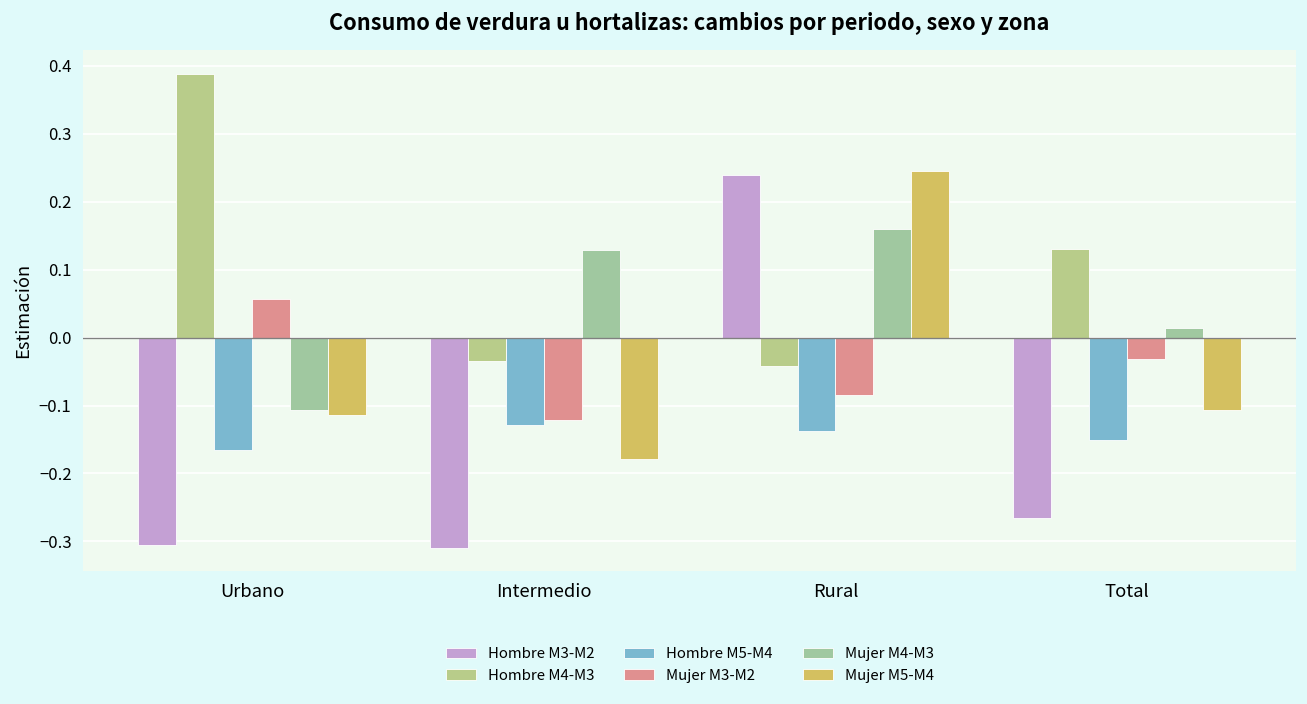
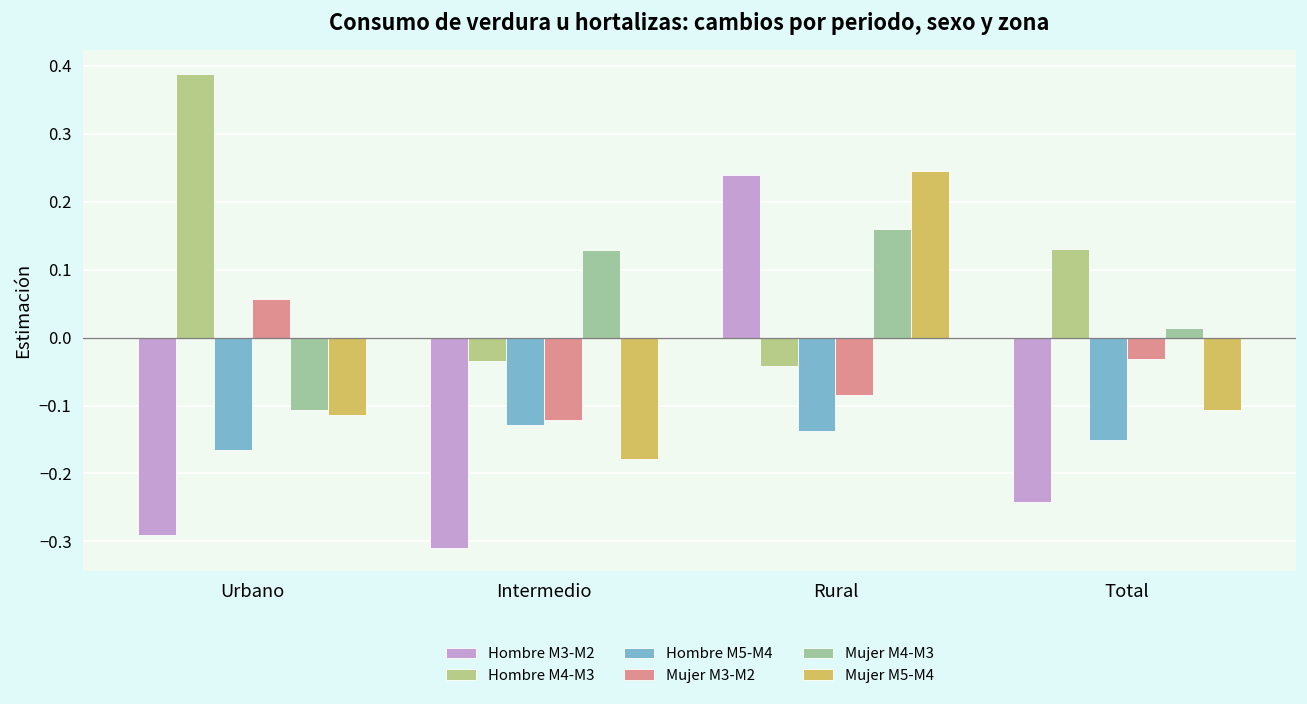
Hombre M3-M2, Urbano: -0.31 -> -0.29
Hombre M3-M2, Total: -0.27 -> -0.24
